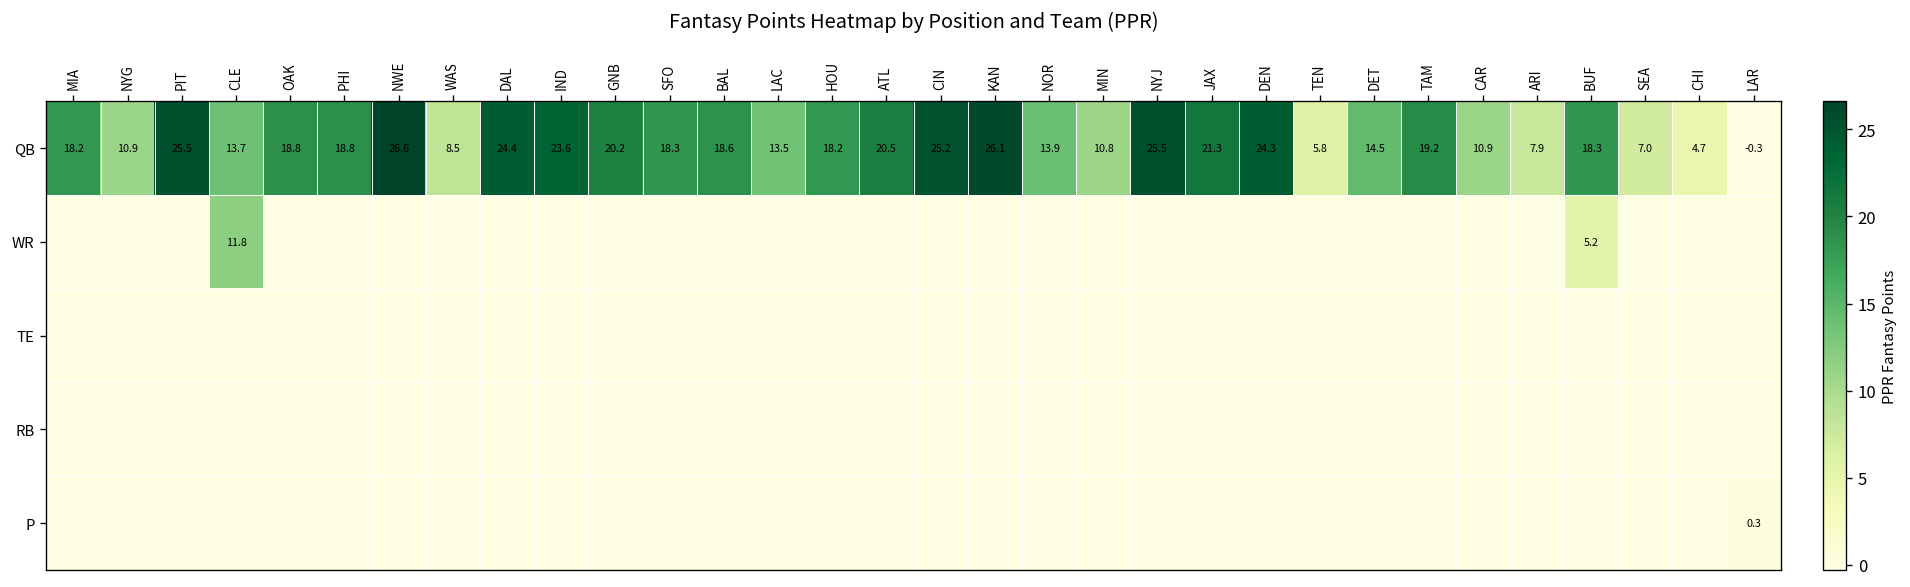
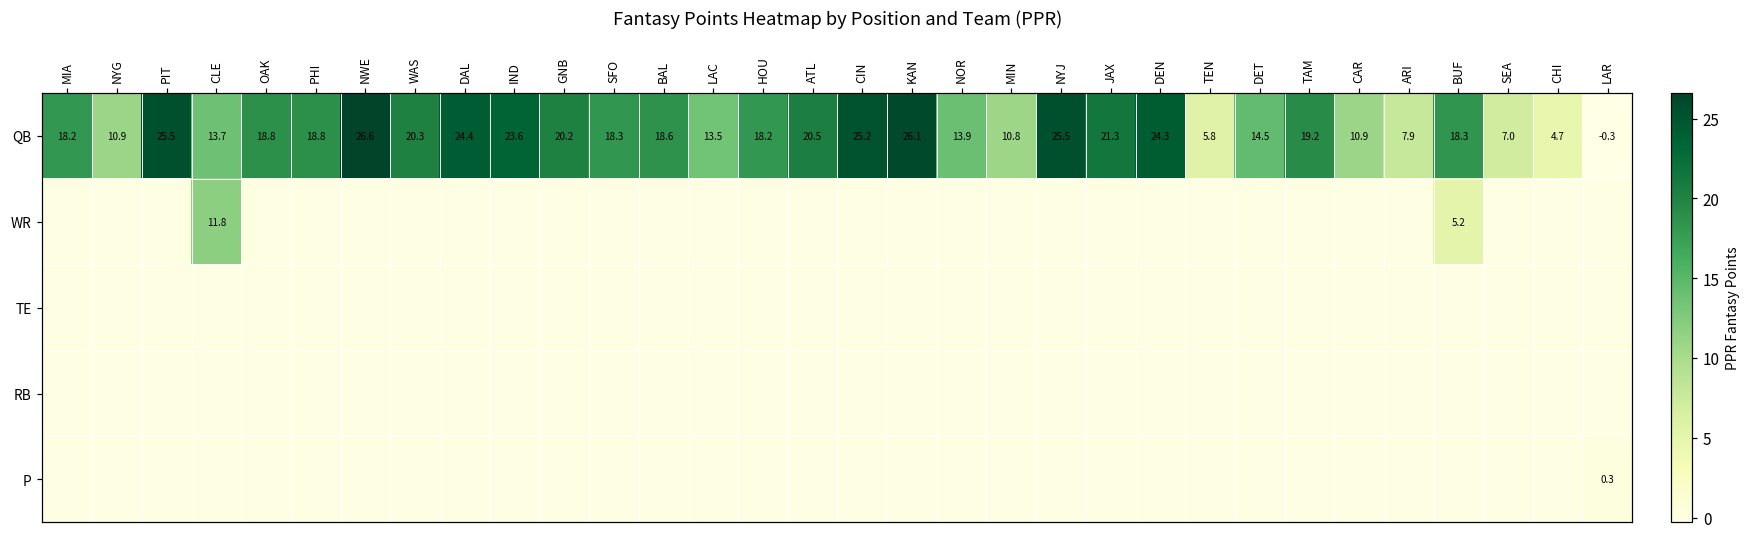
QB, WAS: 8.5 -> 20.3
